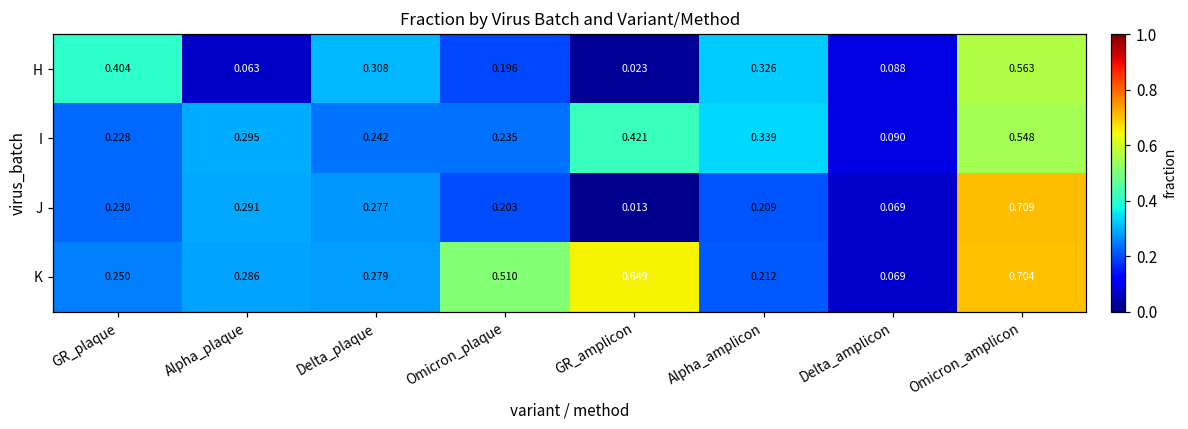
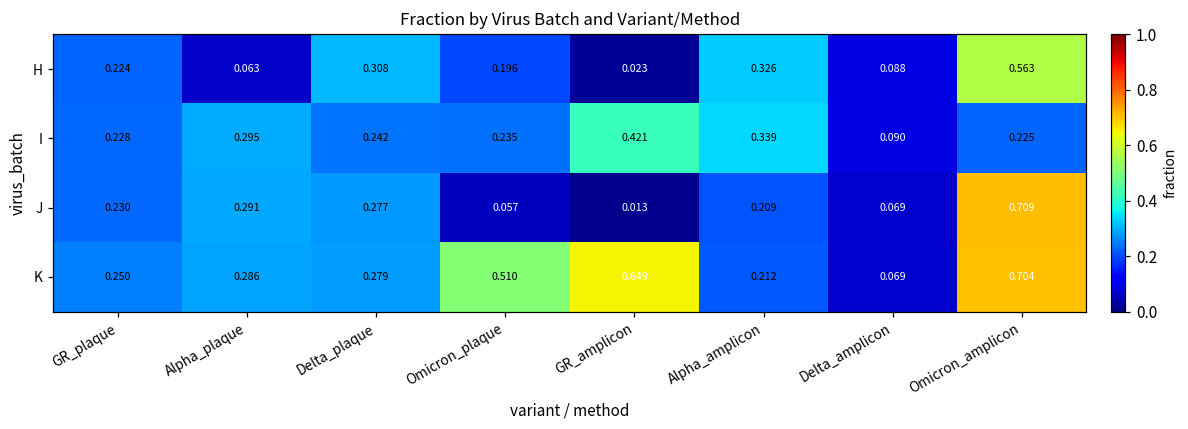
H, GR_plaque: 0.404 -> 0.224
I, Omicron_amplicon: 0.548 -> 0.225
J, Omicron_plaque: 0.203 -> 0.057
